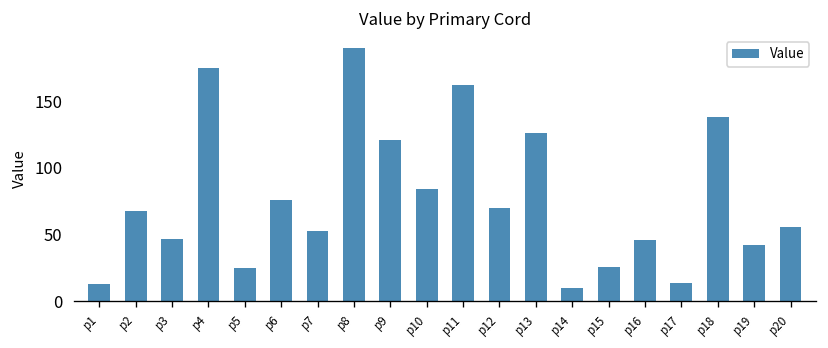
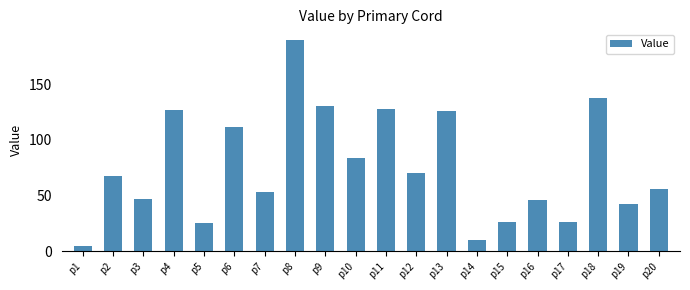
p1: 13 -> 5
p4: 175 -> 127
p6: 76 -> 112
p9: 121 -> 131
p11: 162 -> 128
p17: 14 -> 26
